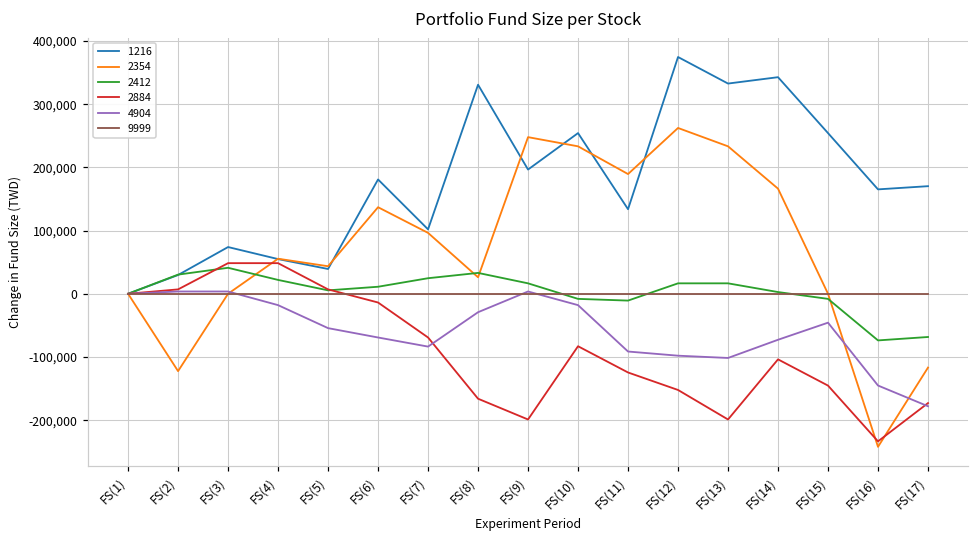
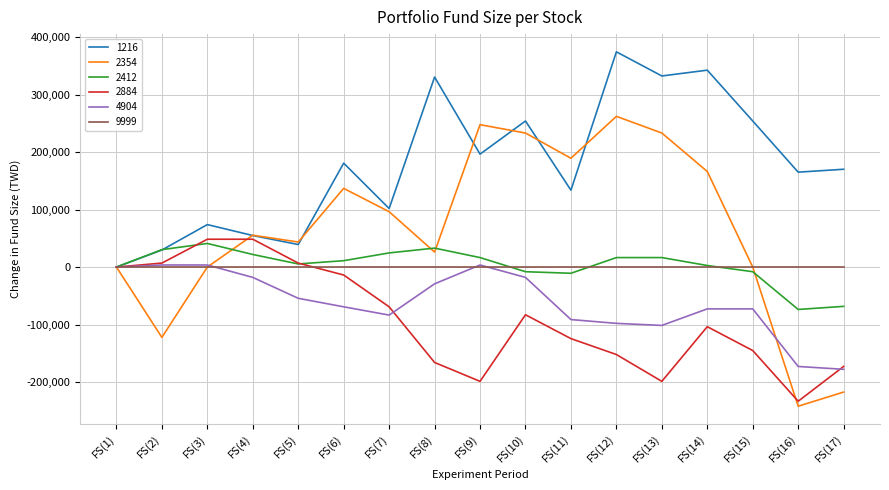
4904, FS(15): -50,000 -> -70,000
4904, FS(16): -150,000 -> -170,000
2354, FS(17): -120,000 -> -220,000
